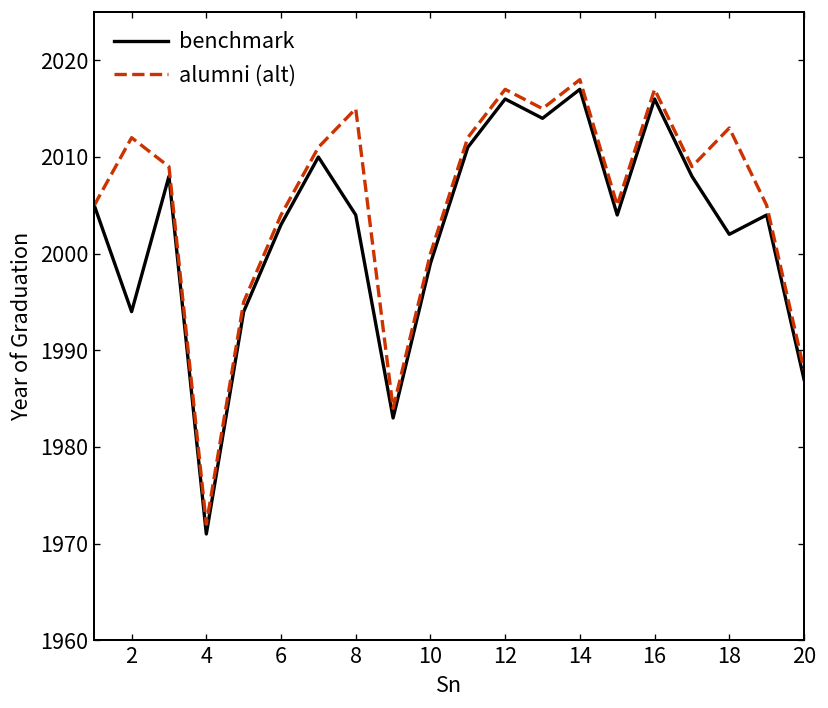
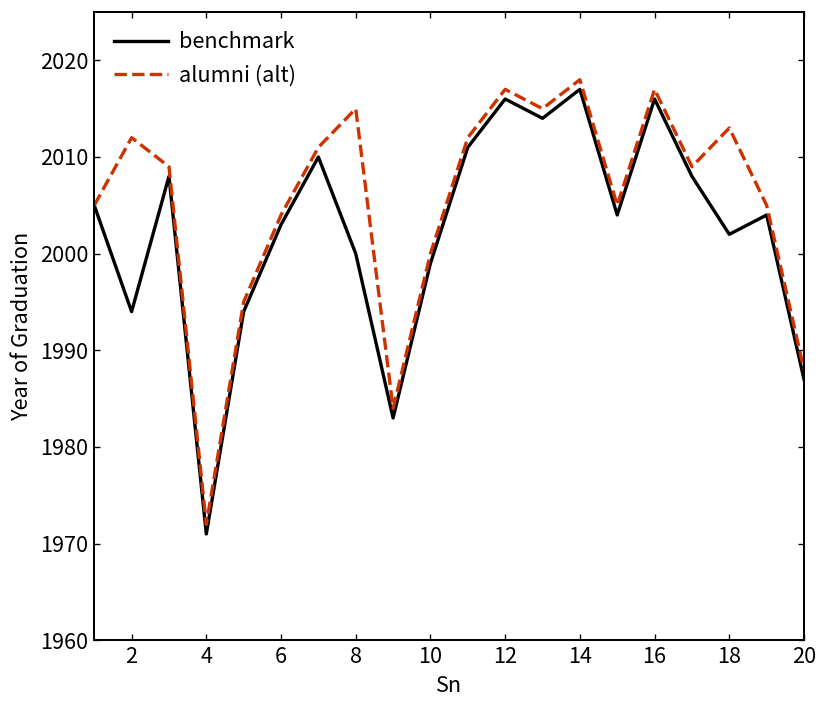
benchmark, 8: 2004 -> 2000
